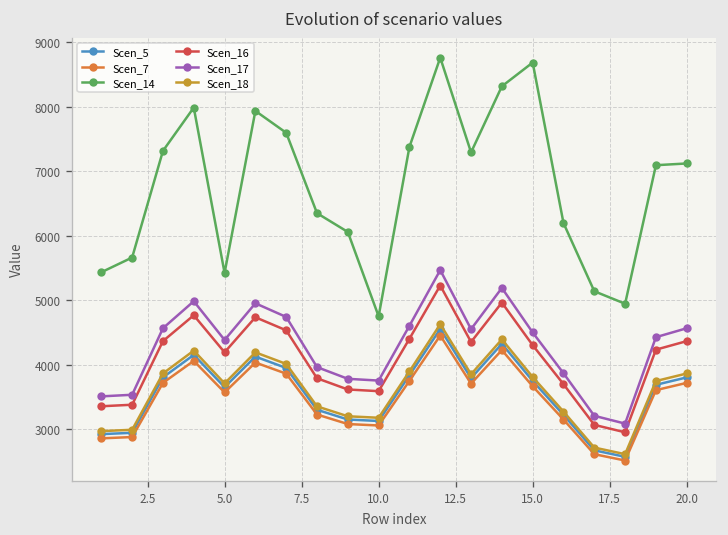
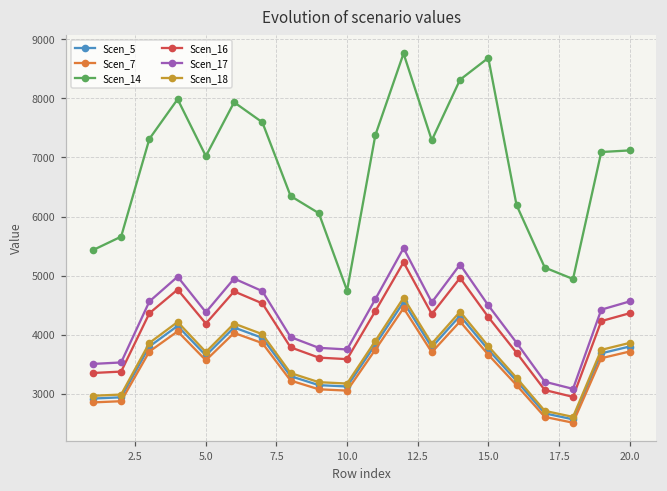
Scen_14, 5.0: 5400 -> 7000
